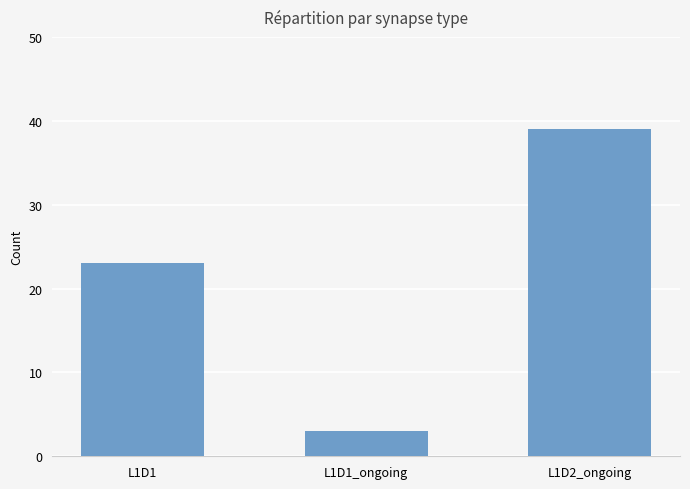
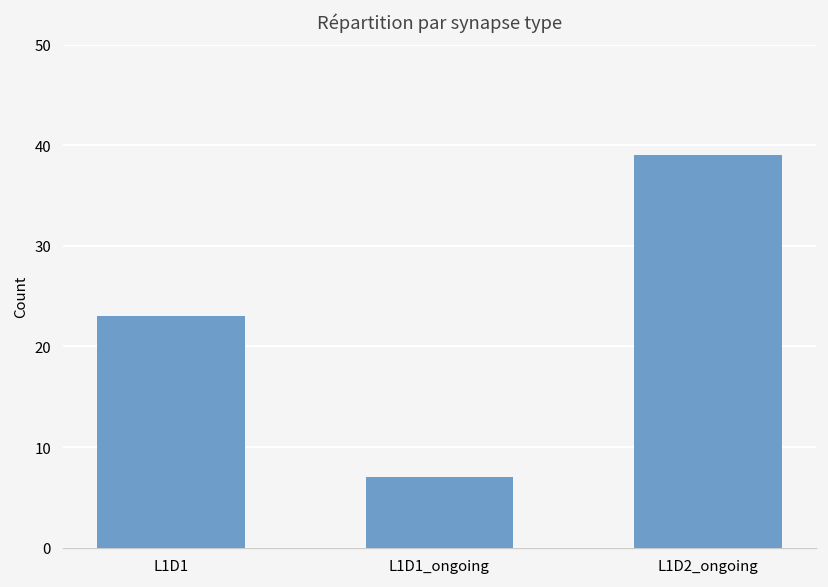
L1D1_ongoing: 3 -> 7
